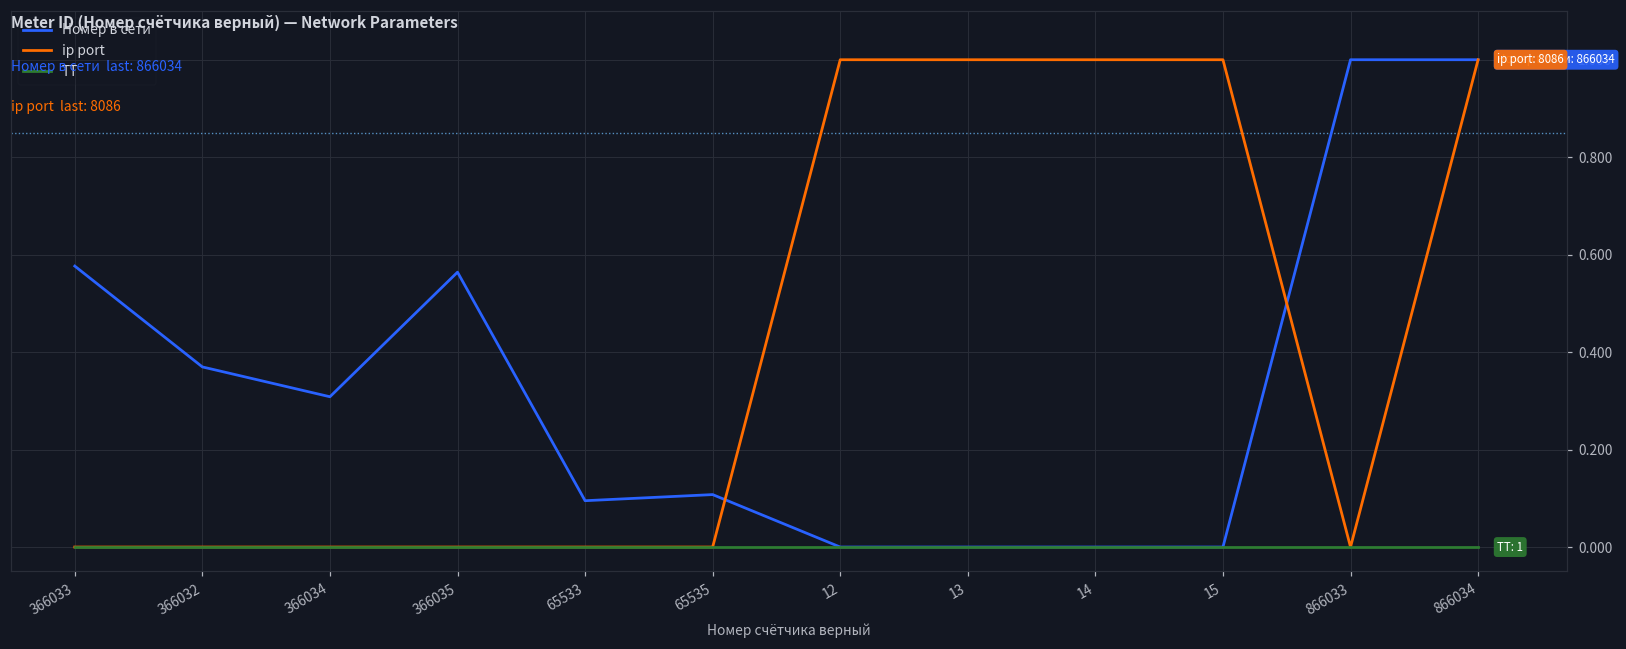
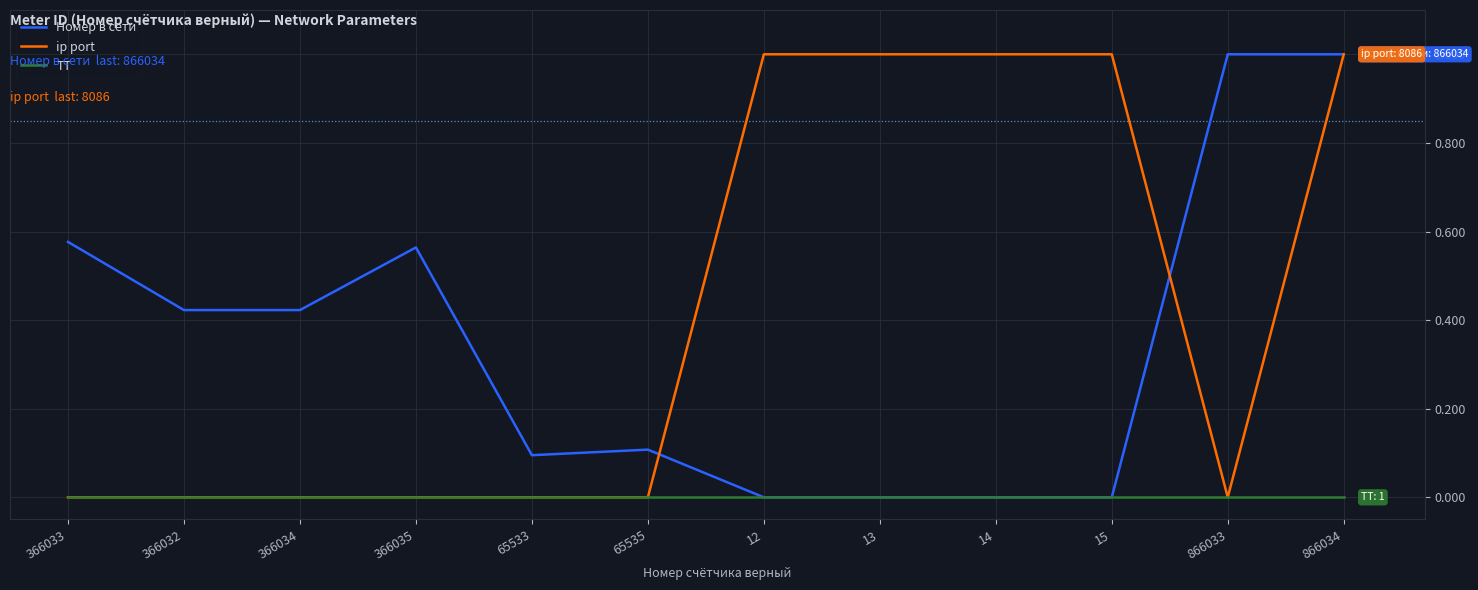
Номер в сети, 366032: 0.37 -> 0.42
Номер в сети, 366034: 0.31 -> 0.42
